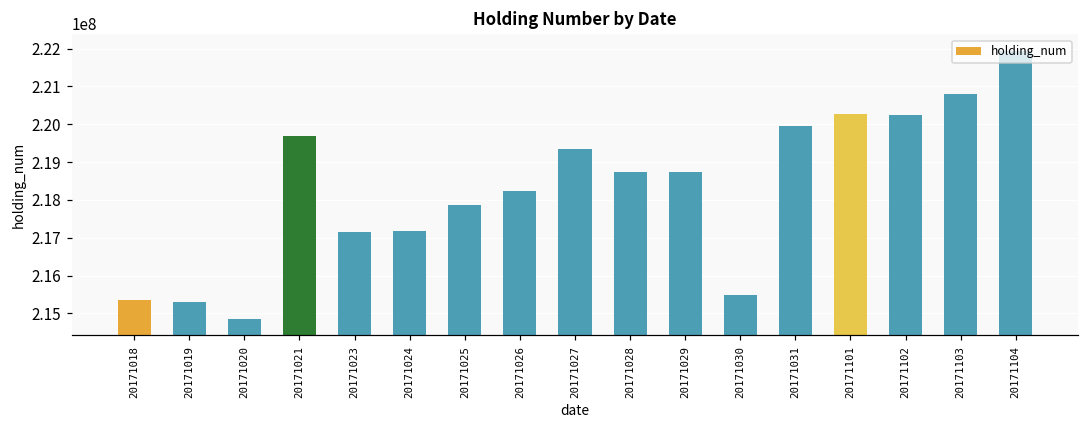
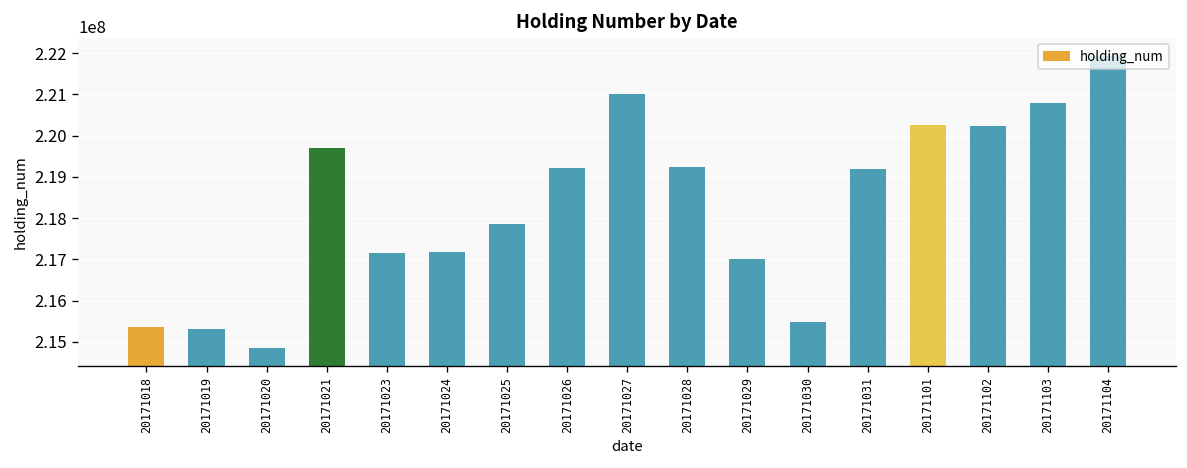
20171026: 218300000 -> 219200000
20171027: 219400000 -> 221000000
20171028: 218700000 -> 219200000
20171029: 218700000 -> 217000000
20171031: 220000000 -> 219200000
